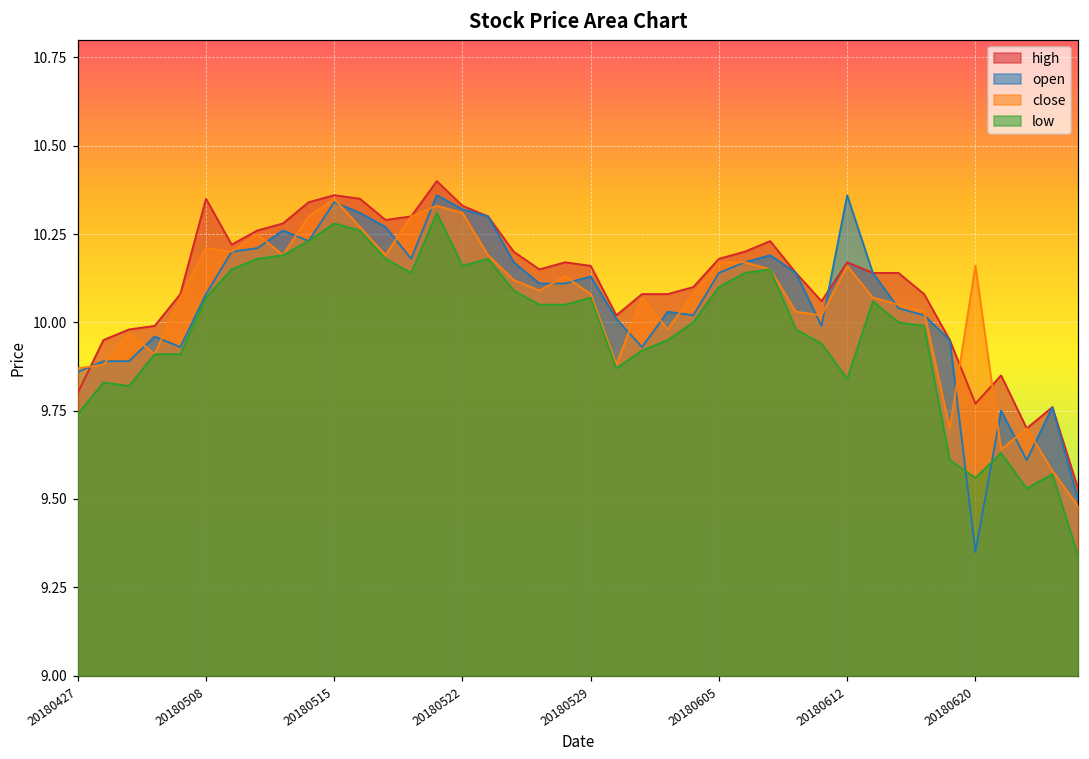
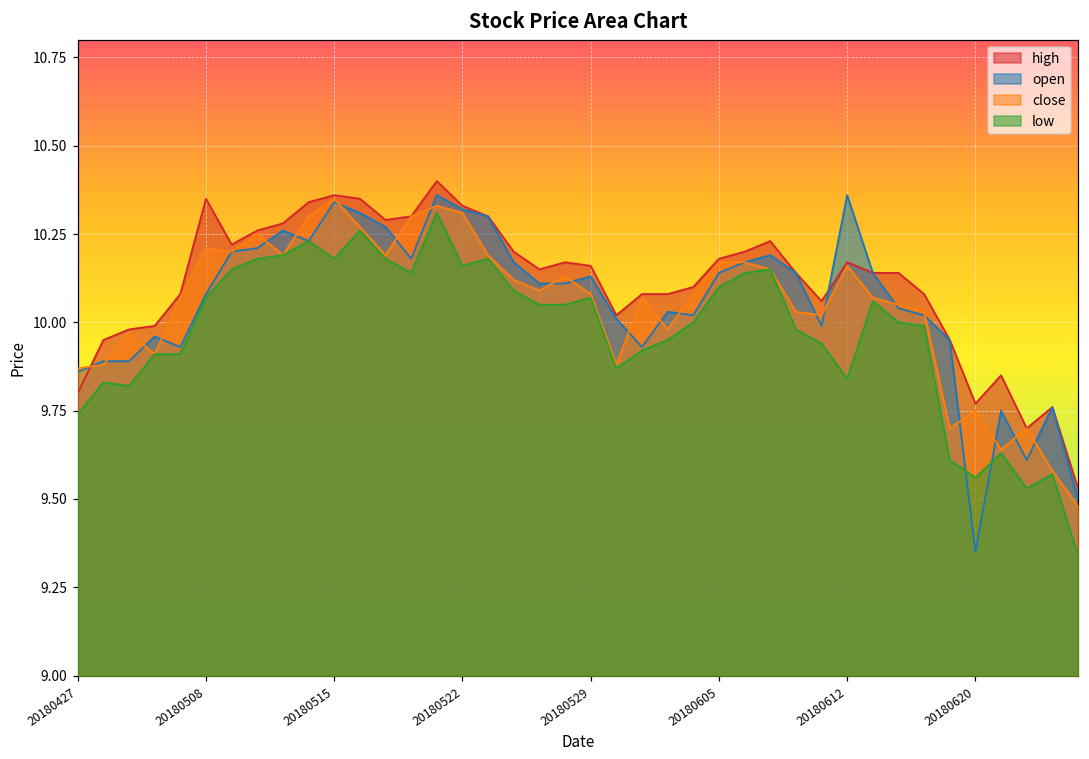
low, 20180515: 10.28 -> 10.18
close, 20180620: 10.16 -> 9.75
